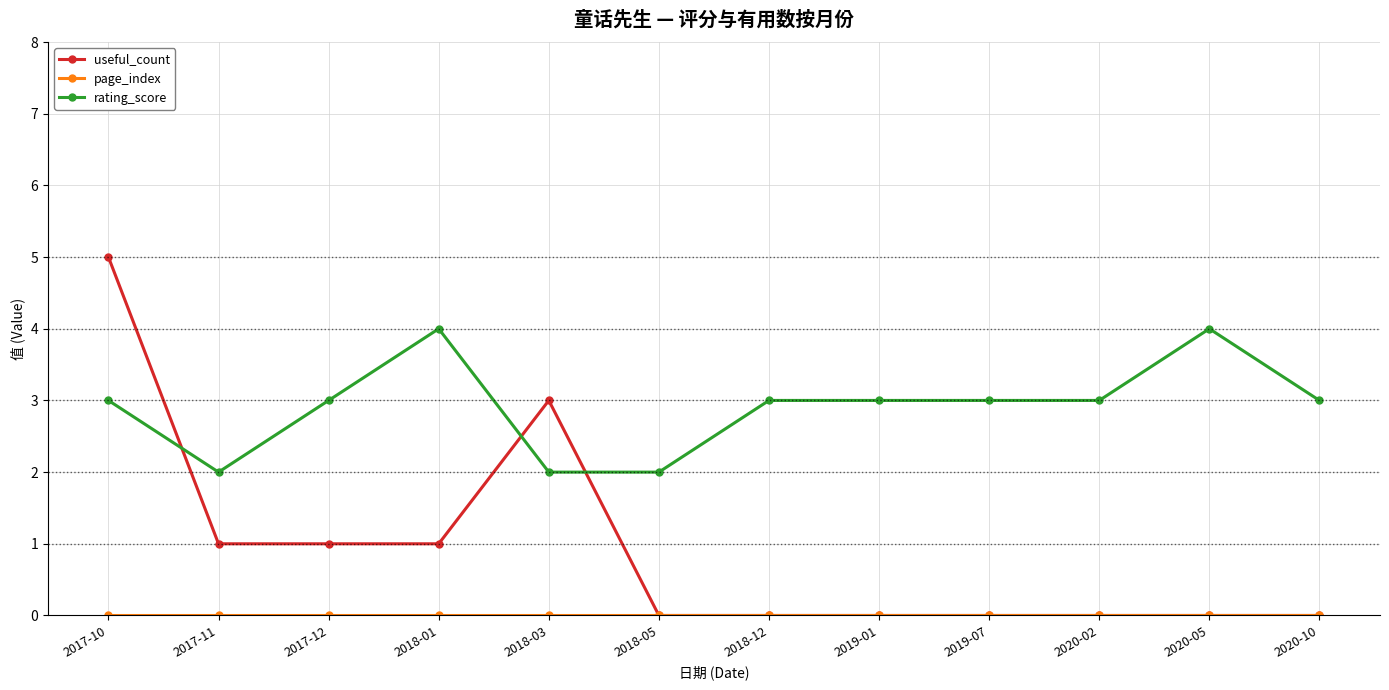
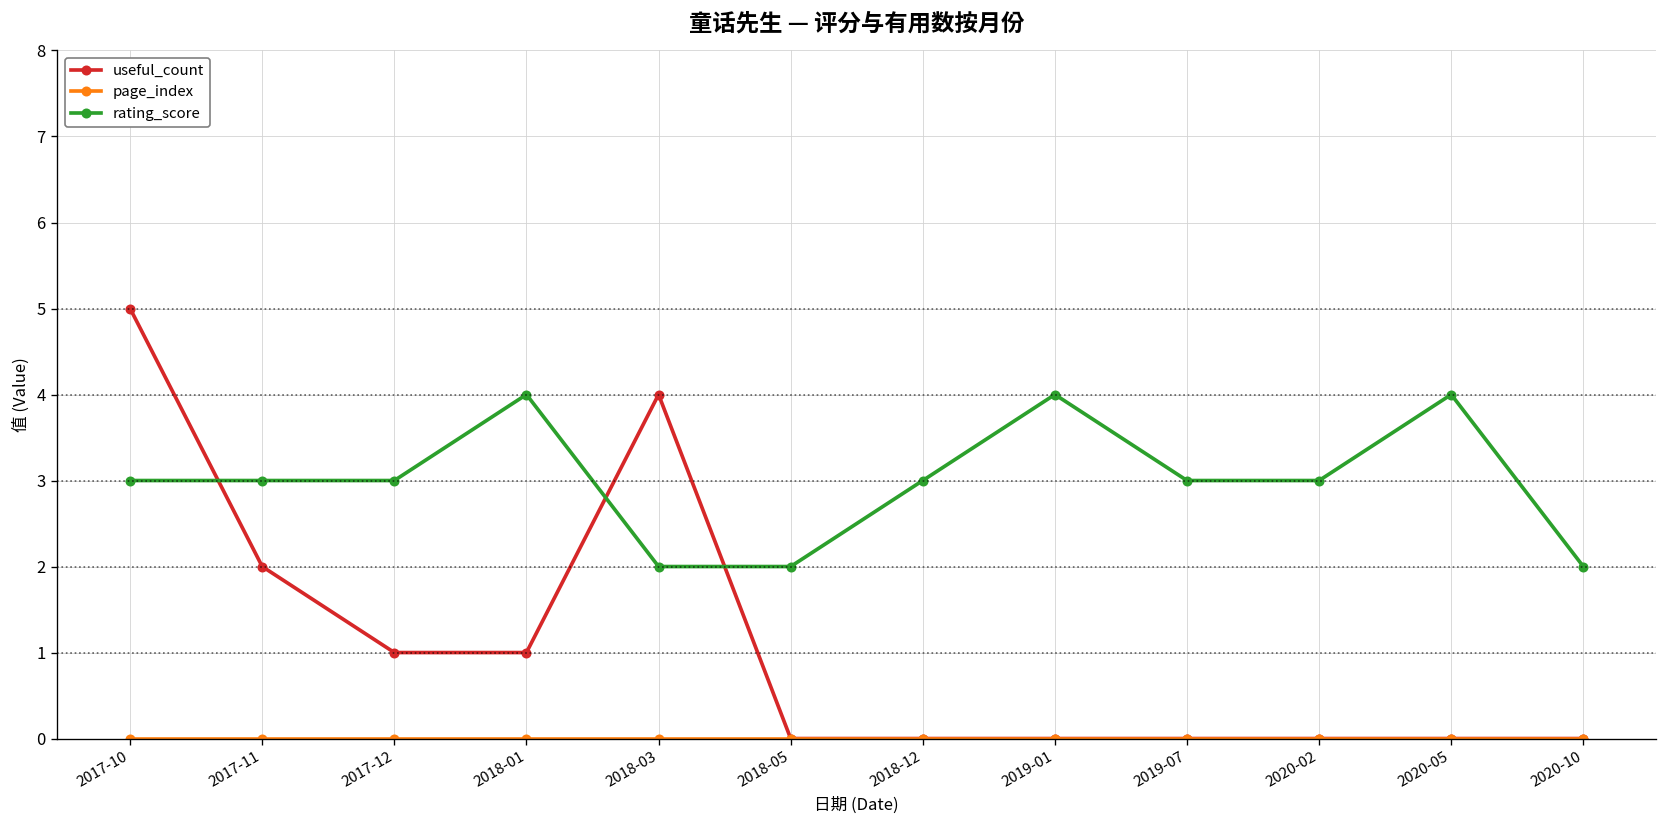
useful_count, 2017-11: 1 -> 2
rating_score, 2017-11: 2 -> 3
useful_count, 2018-03: 3 -> 4
rating_score, 2019-01: 3 -> 4
rating_score, 2020-10: 3 -> 2
